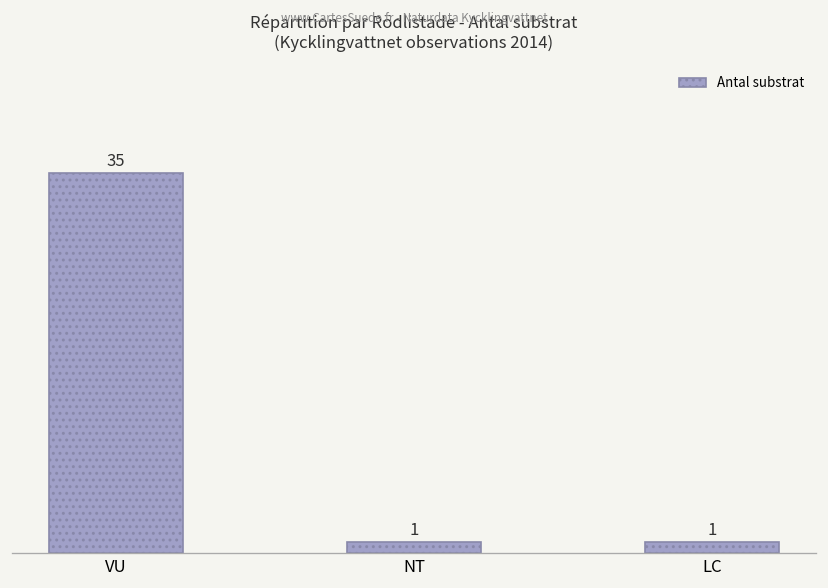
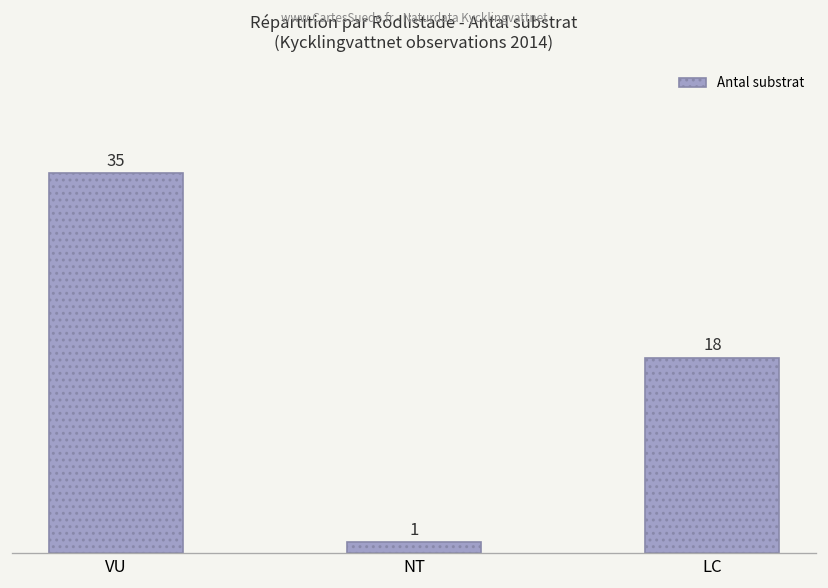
LC: 1 -> 18
